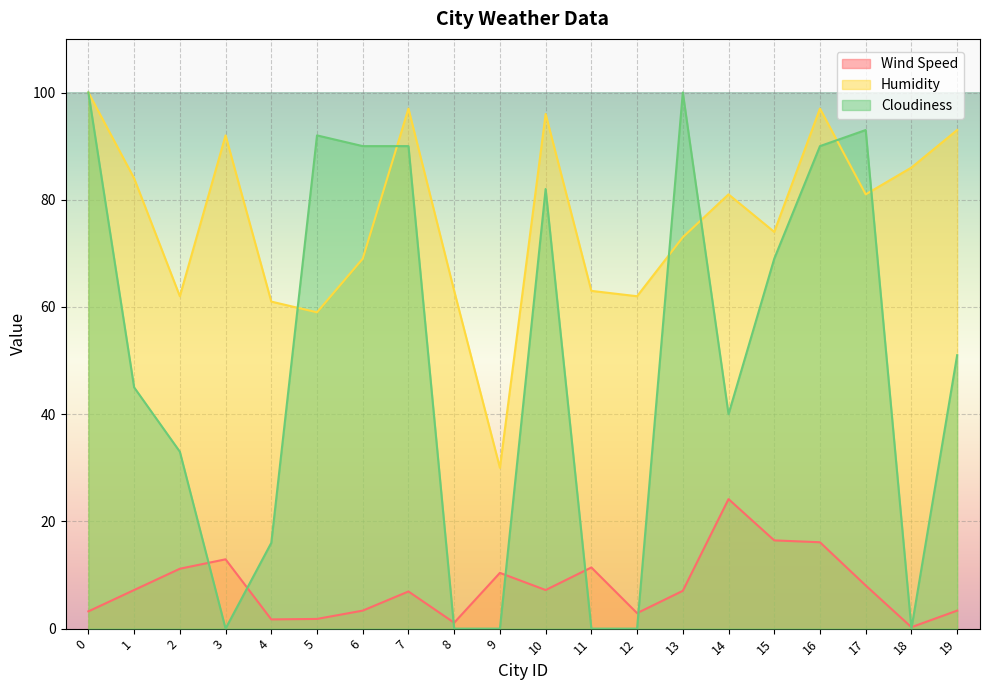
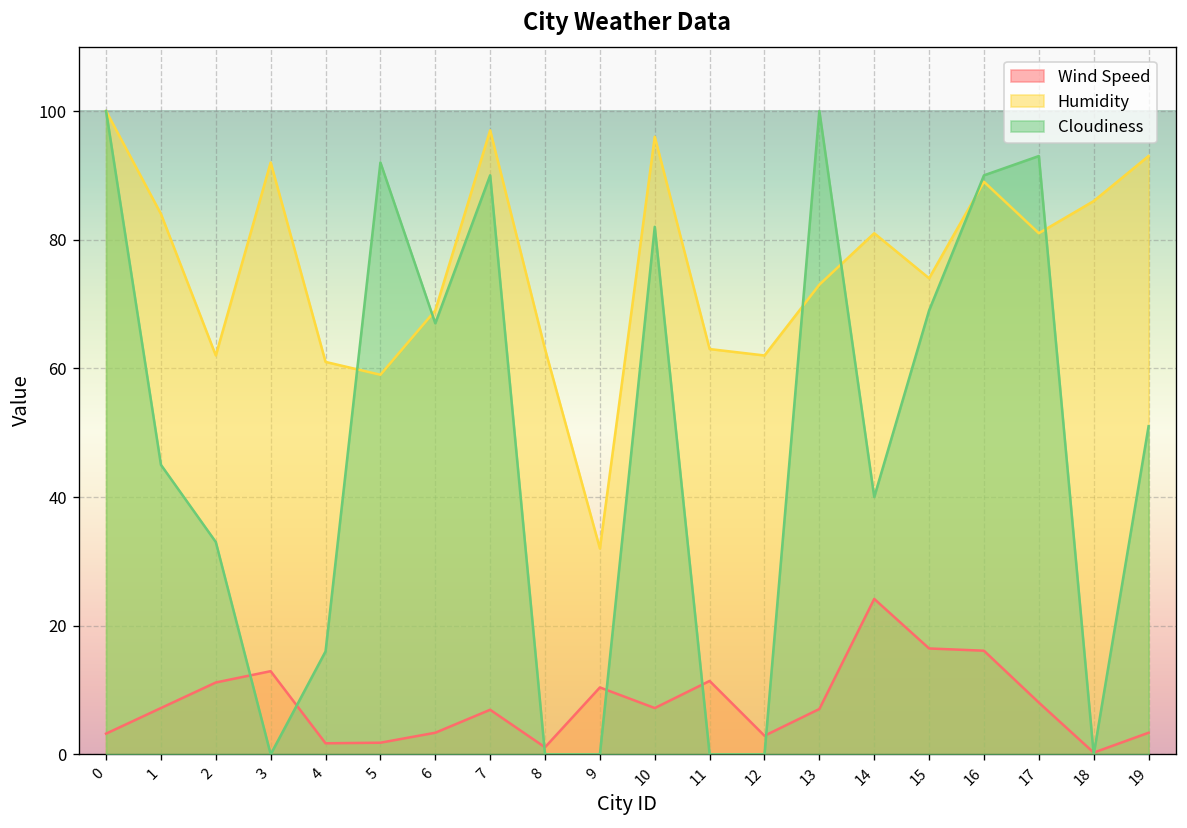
Cloudiness, 6: 90 -> 67
Humidity, 9: 30 -> 32
Humidity, 16: 97 -> 89
